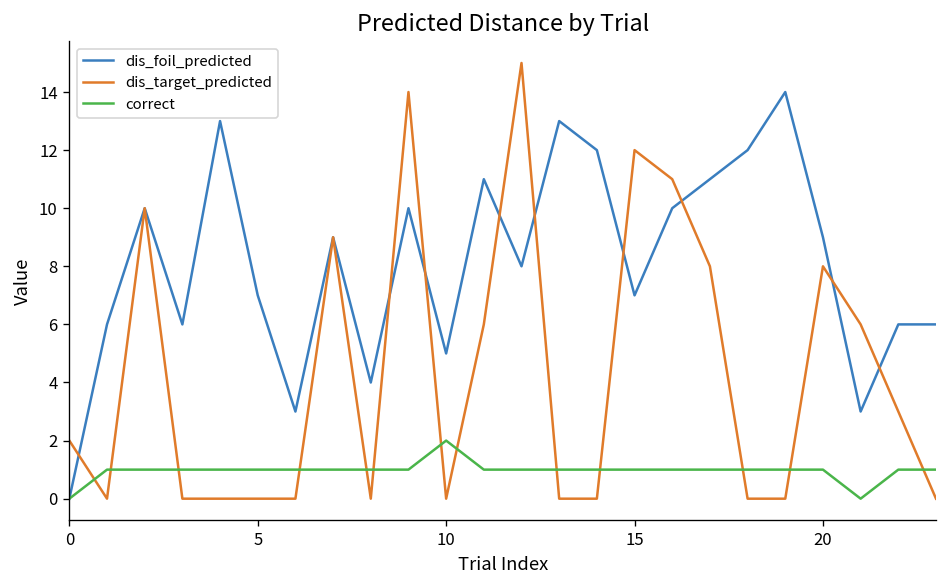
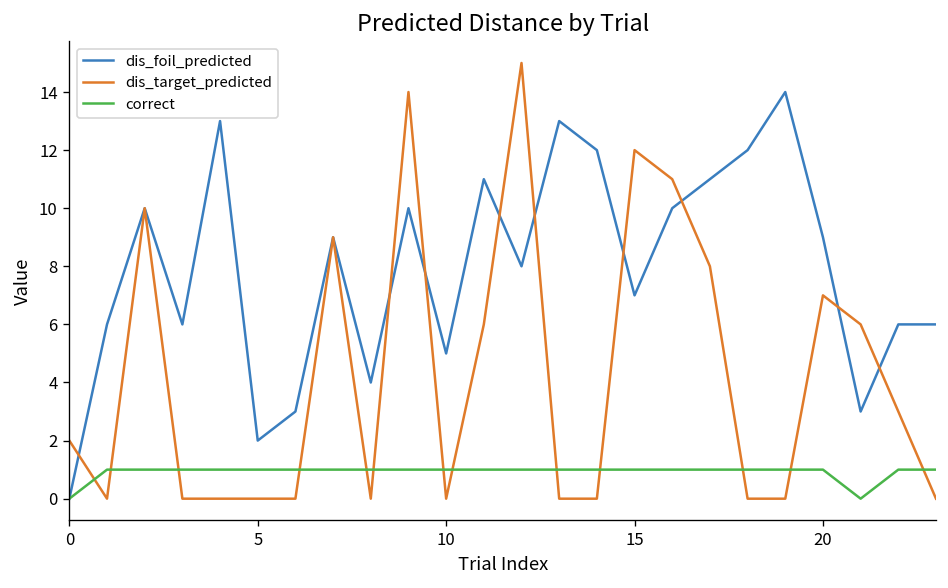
dis_foil_predicted, 5: 7 -> 2
correct, 10: 2 -> 1
dis_target_predicted, 20: 8 -> 7
